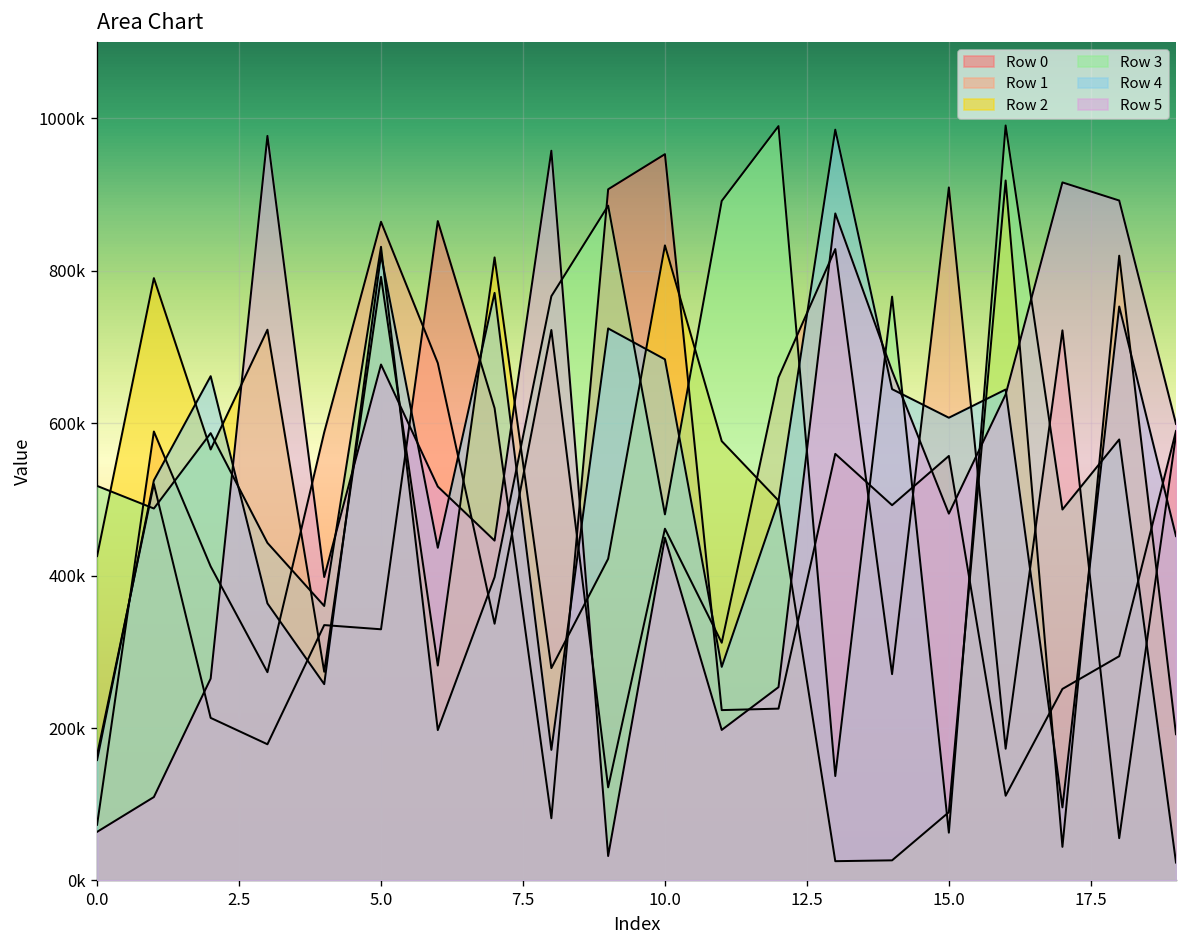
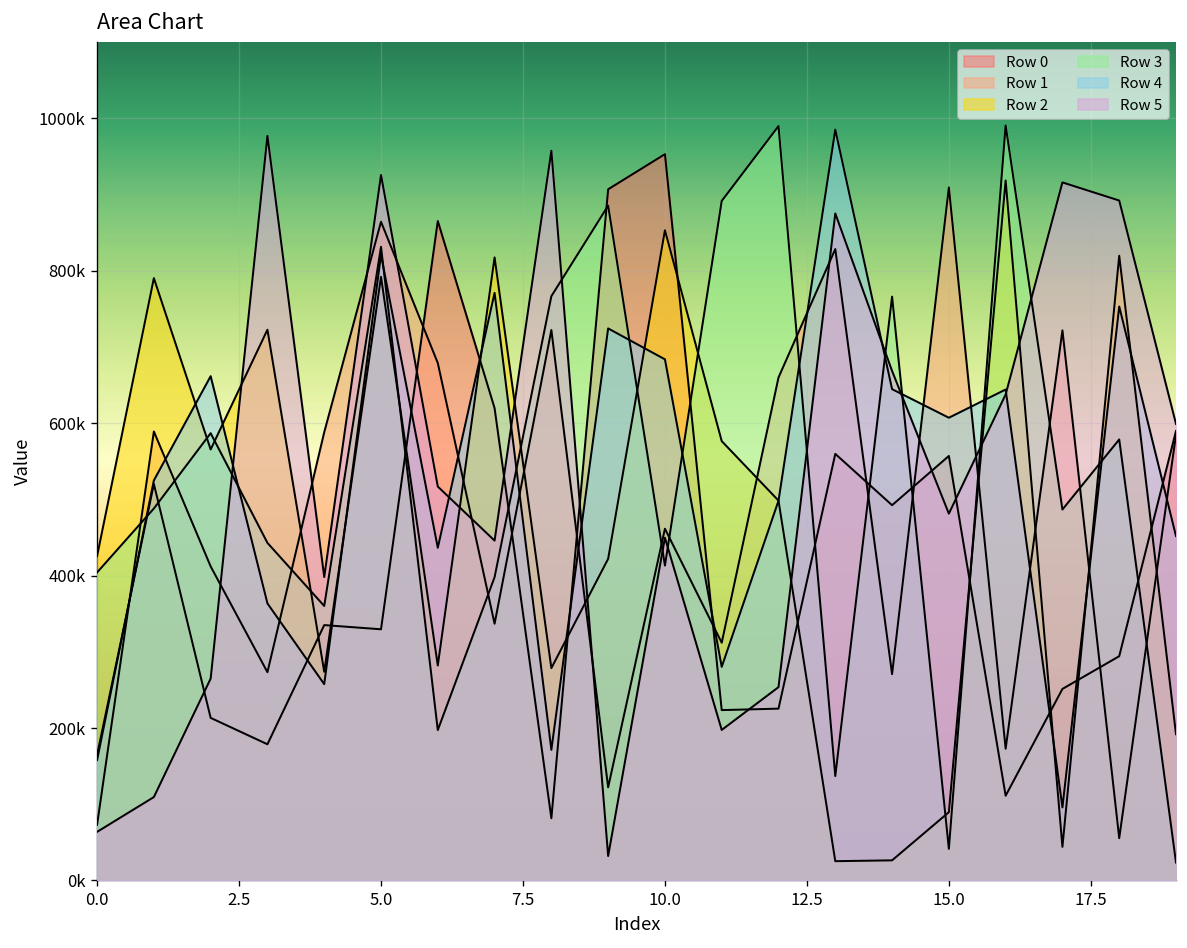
Row 3, 0.0: 520000 -> 400000
Row 5, 5.0: 680000 -> 930000
Row 2, 10.0: 830000 -> 850000
Row 3, 10.0: 480000 -> 410000
Row 3, 15.0: 60000 -> 40000
